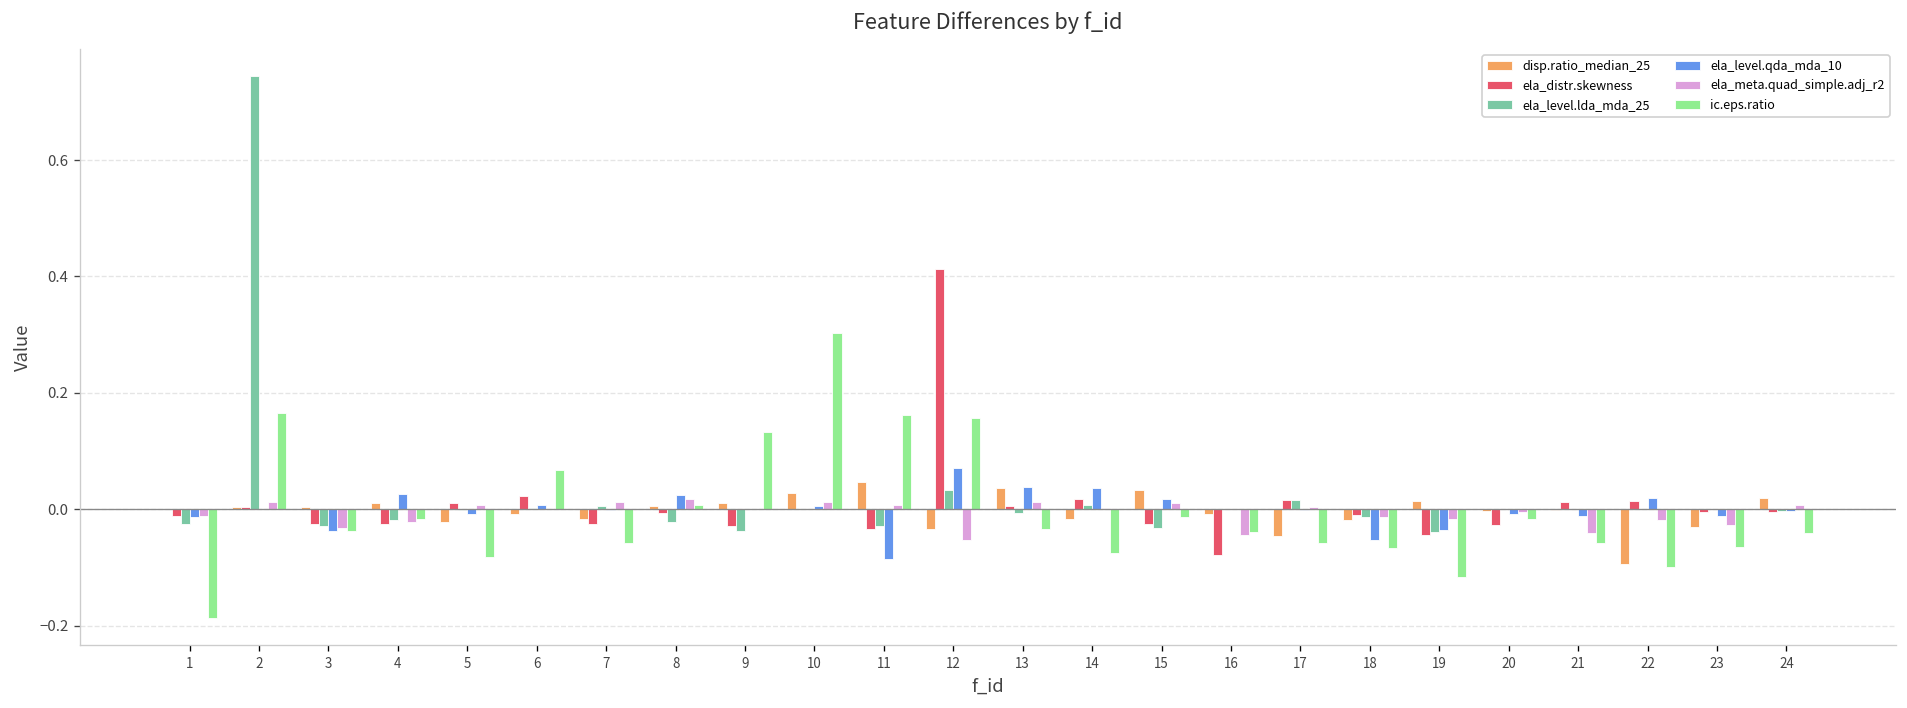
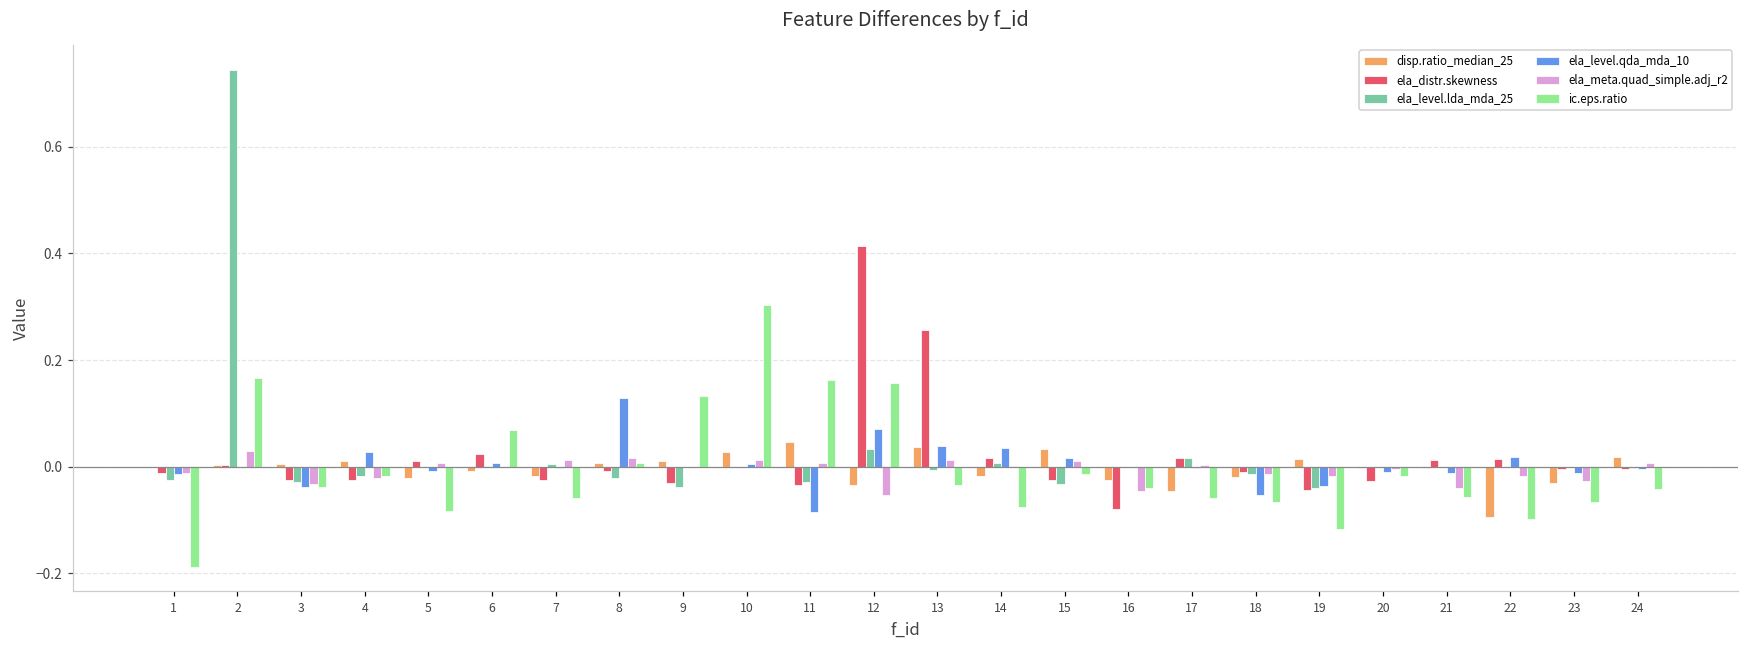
ela_meta.quad_simple.adj_r2, 2: 0.01 -> 0.03
ela_level.qda_mda_10, 8: 0.02 -> 0.13
ela_distr.skewness, 13: 0.01 -> 0.26
disp.ratio_median_25, 16: -0.01 -> -0.03
